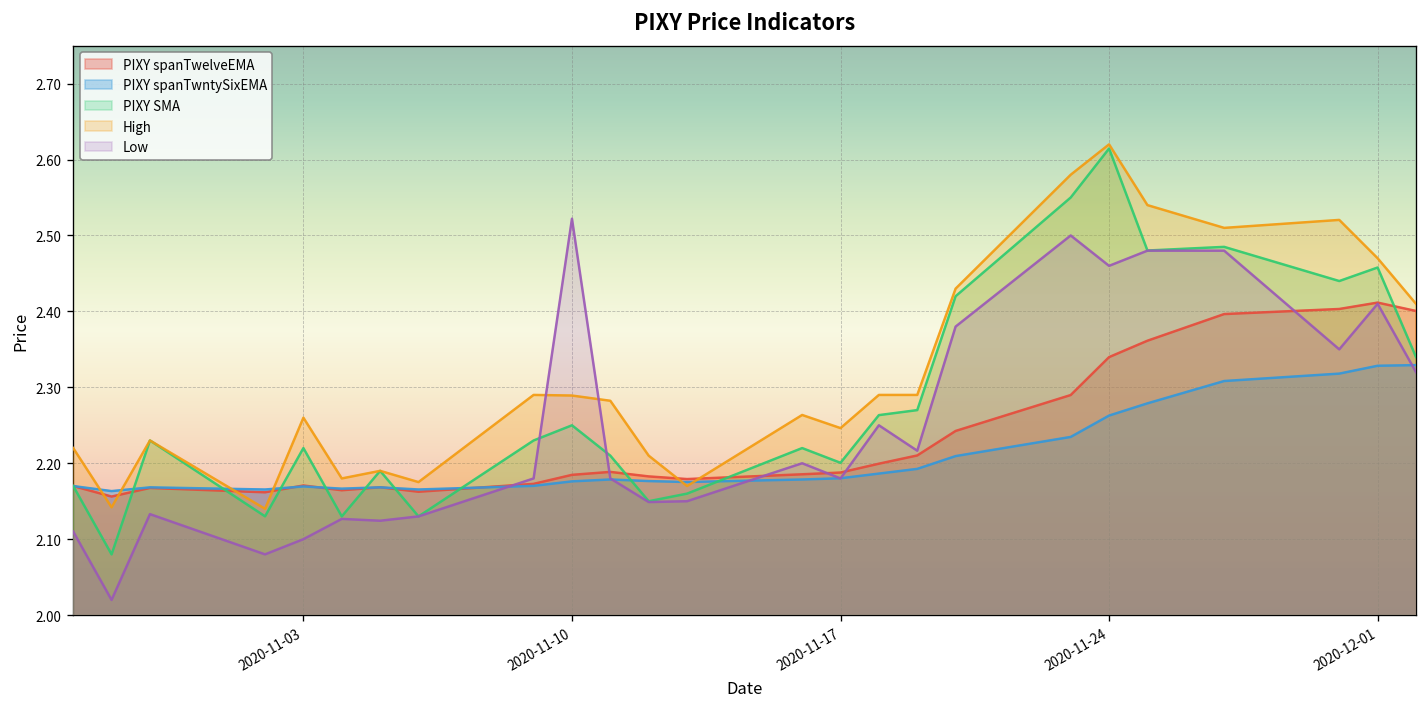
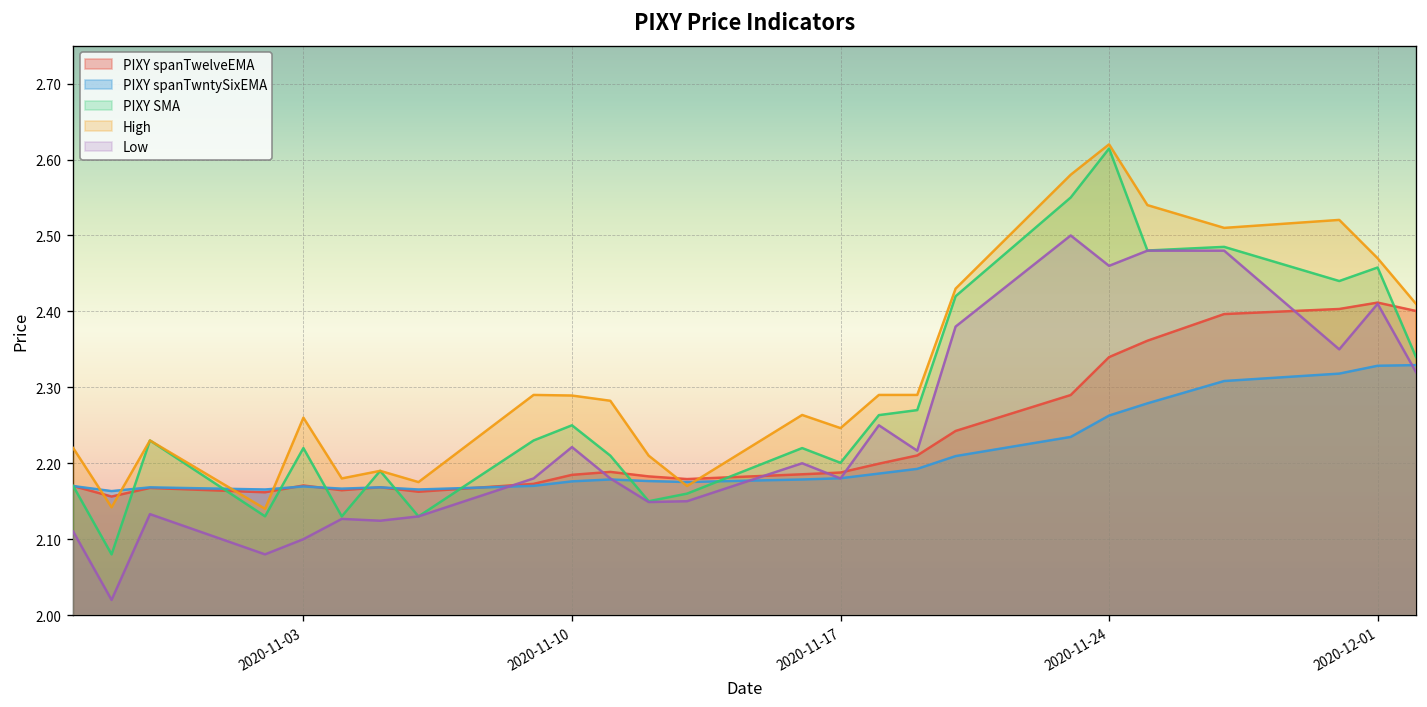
Low, 2020-11-10: 2.52 -> 2.22
